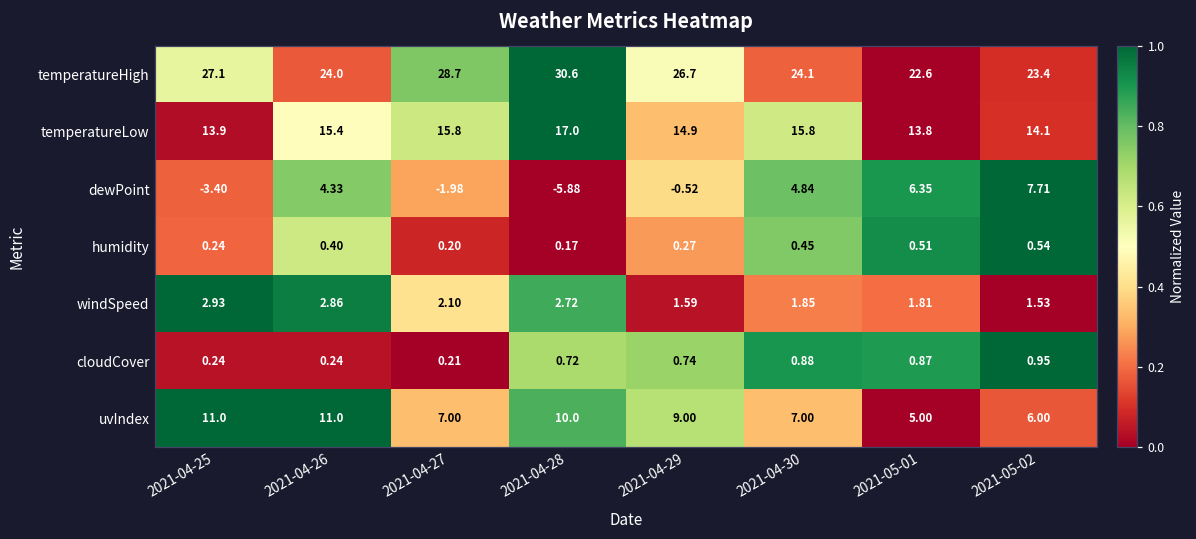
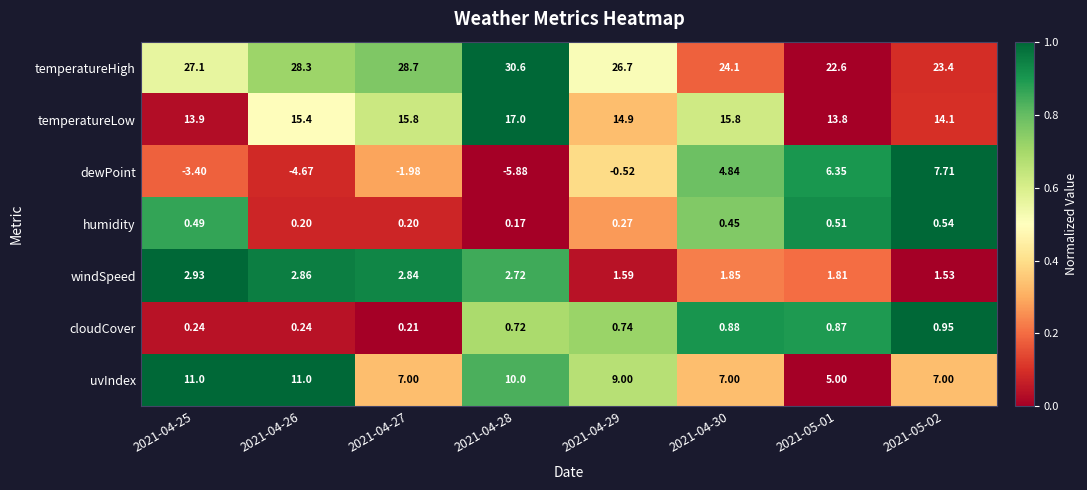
temperatureHigh, 2021-04-26: 24.0 -> 28.3
dewPoint, 2021-04-26: 4.33 -> -4.67
humidity, 2021-04-25: 0.24 -> 0.49
humidity, 2021-04-26: 0.40 -> 0.20
windSpeed, 2021-04-27: 2.10 -> 2.84
uvIndex, 2021-05-02: 6.00 -> 7.00
